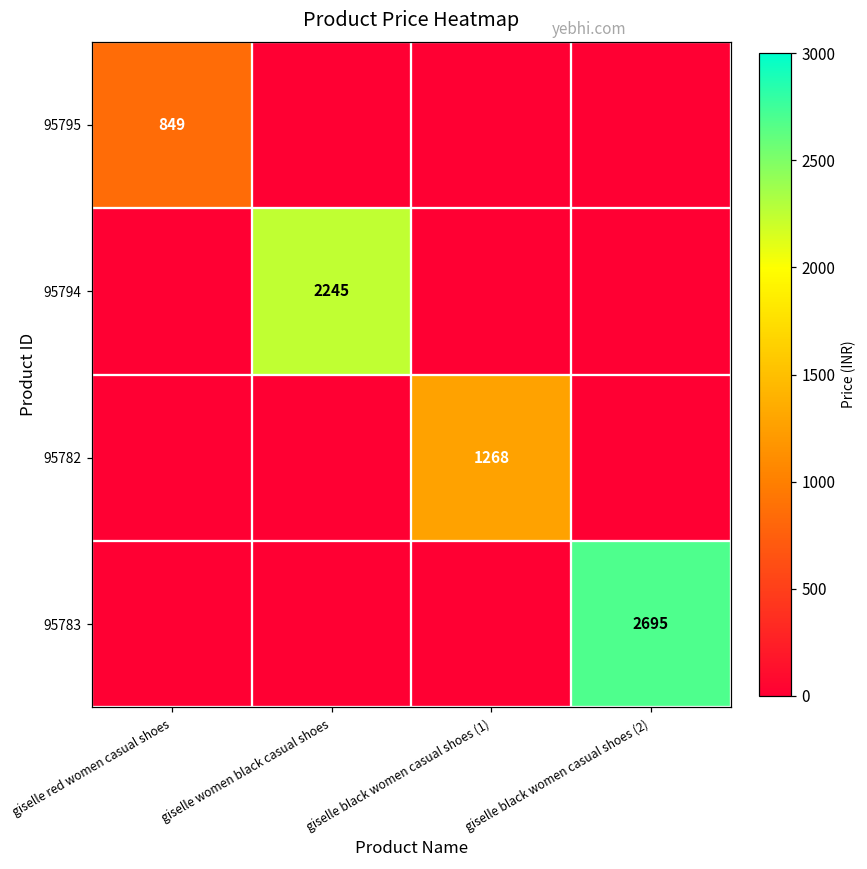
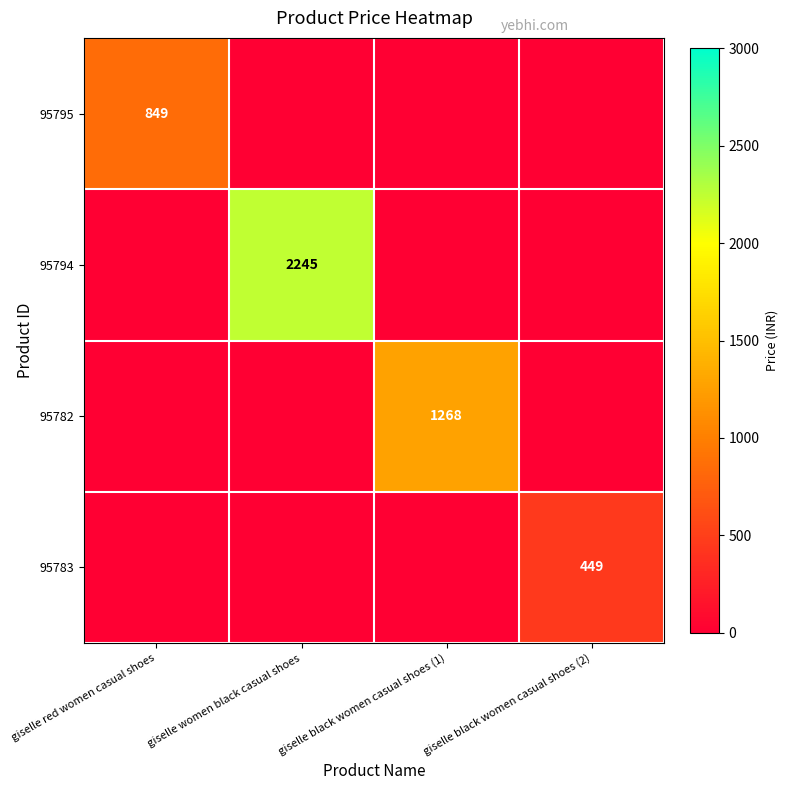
95783, giselle black women casual shoes (2): 2695 -> 449
